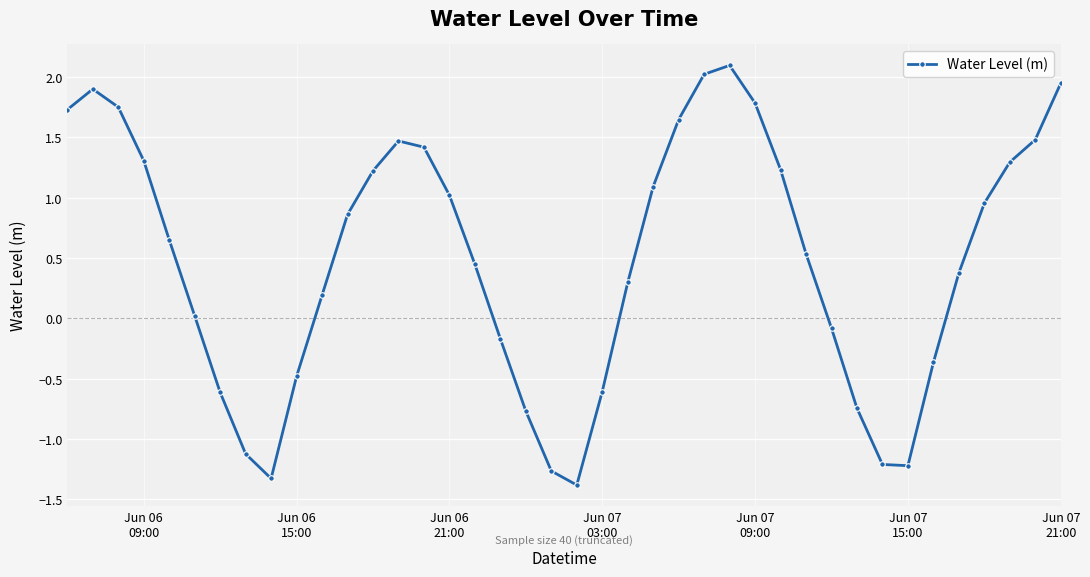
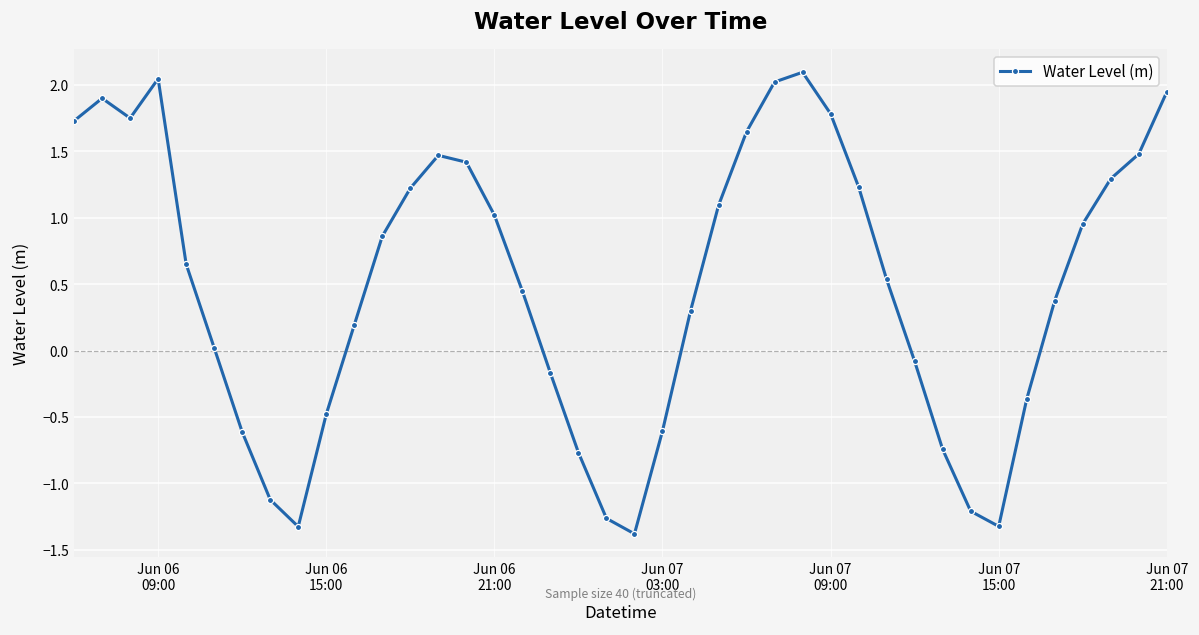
Jun 06 09:00: 1.31 -> 2.05
Jun 07 15:00: -1.22 -> -1.32
